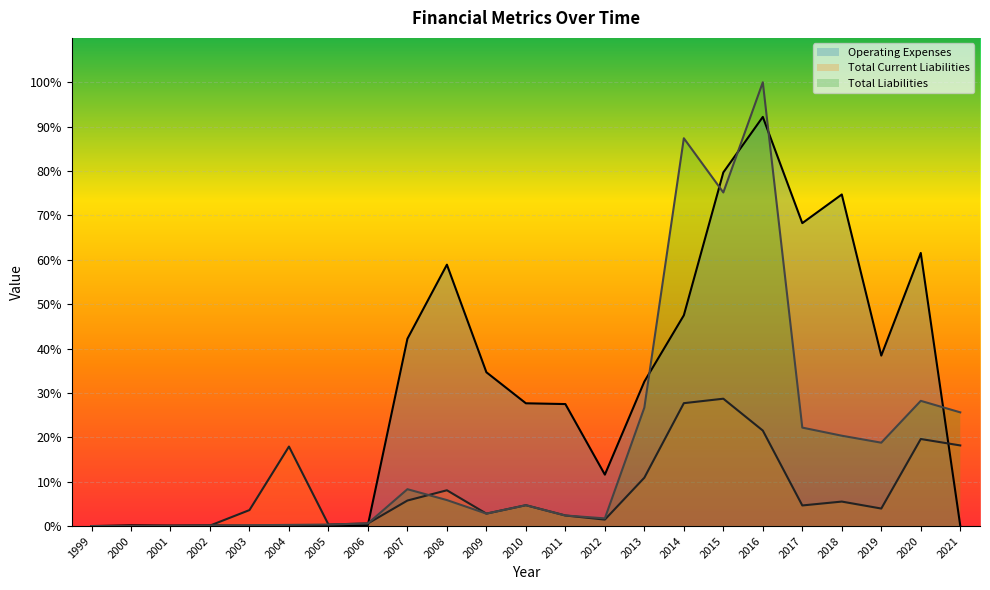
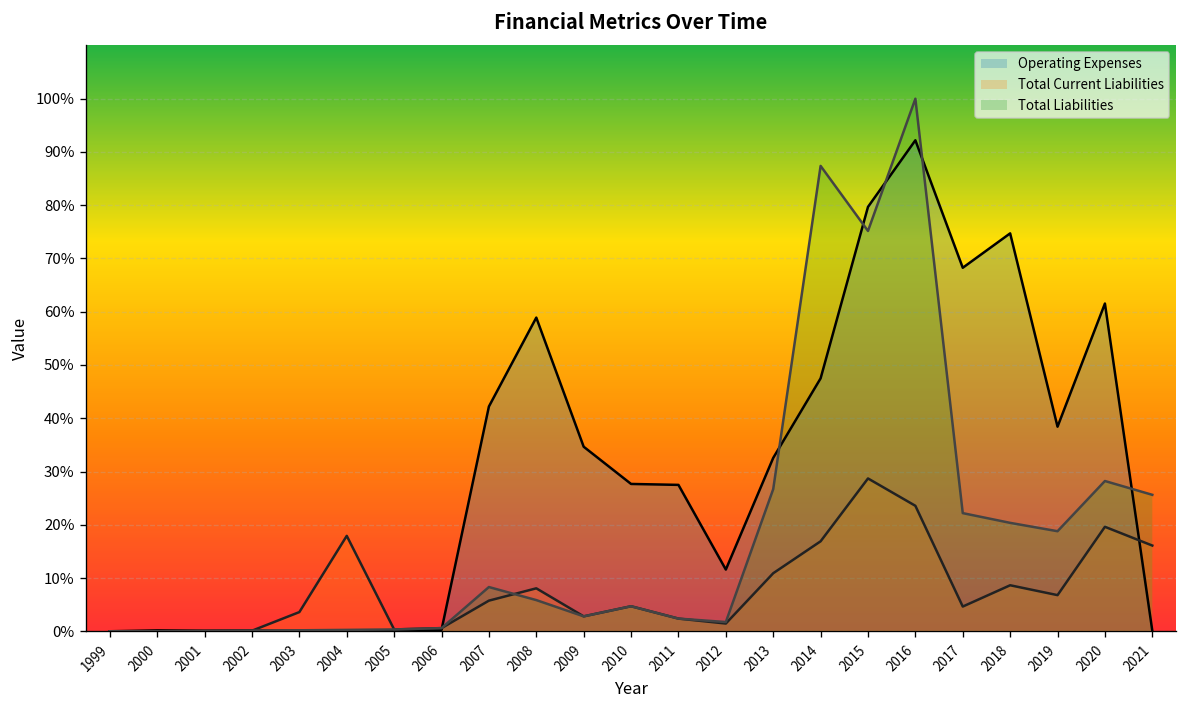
Total Current Liabilities, 2014: 28% -> 17%
Total Current Liabilities, 2016: 22% -> 24%
Total Current Liabilities, 2018: 6% -> 9%
Total Current Liabilities, 2019: 4% -> 7%
Total Current Liabilities, 2021: 18% -> 16%
